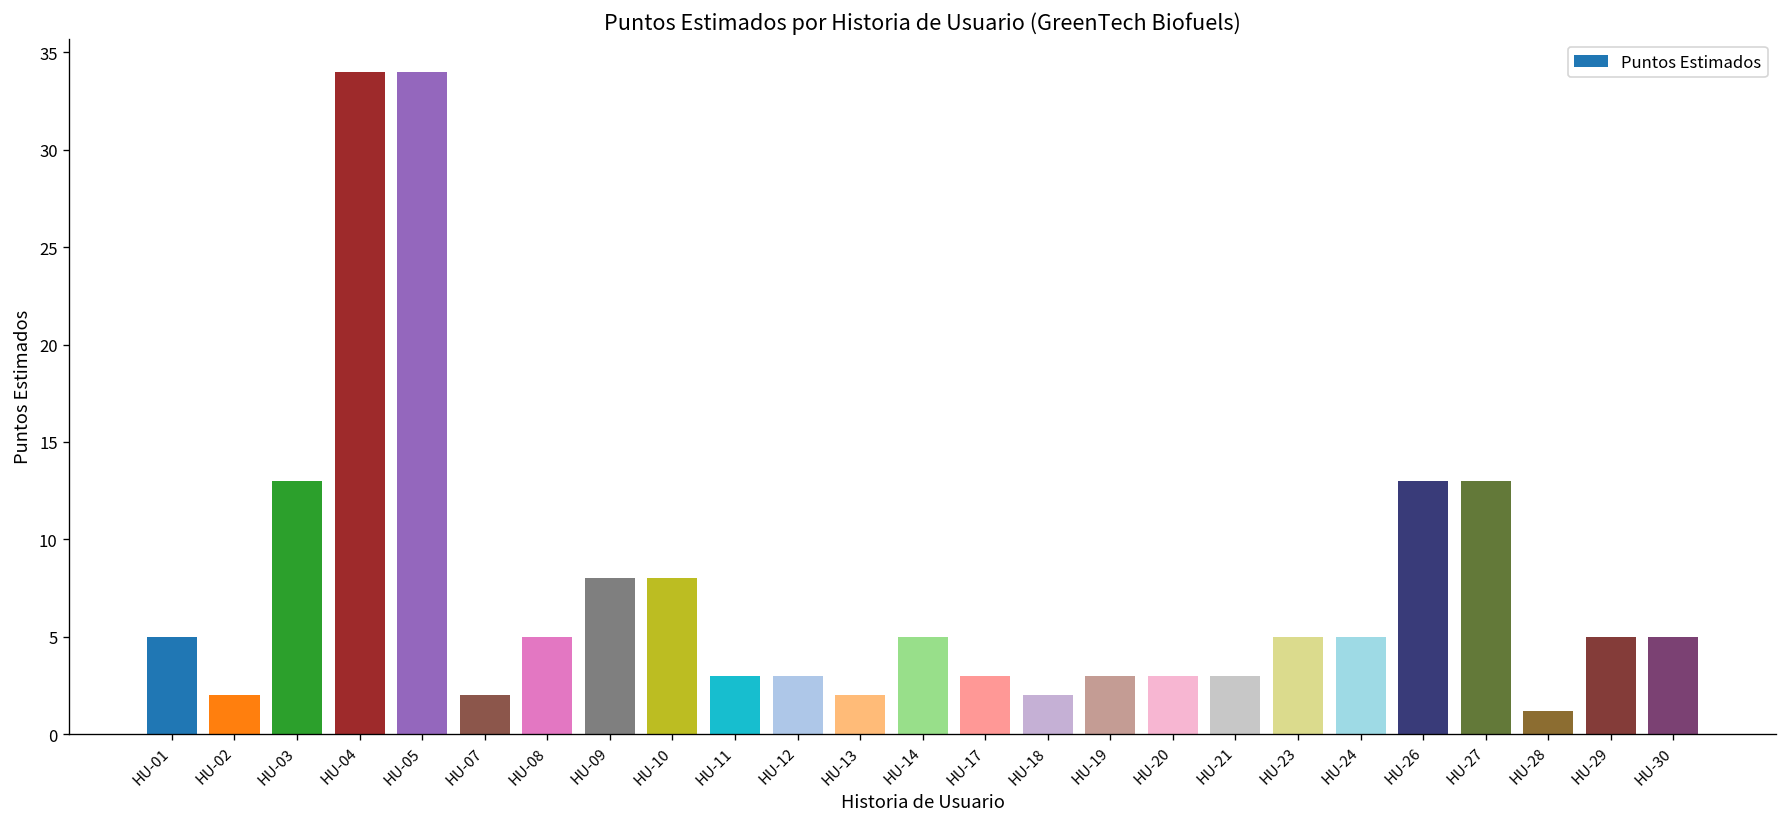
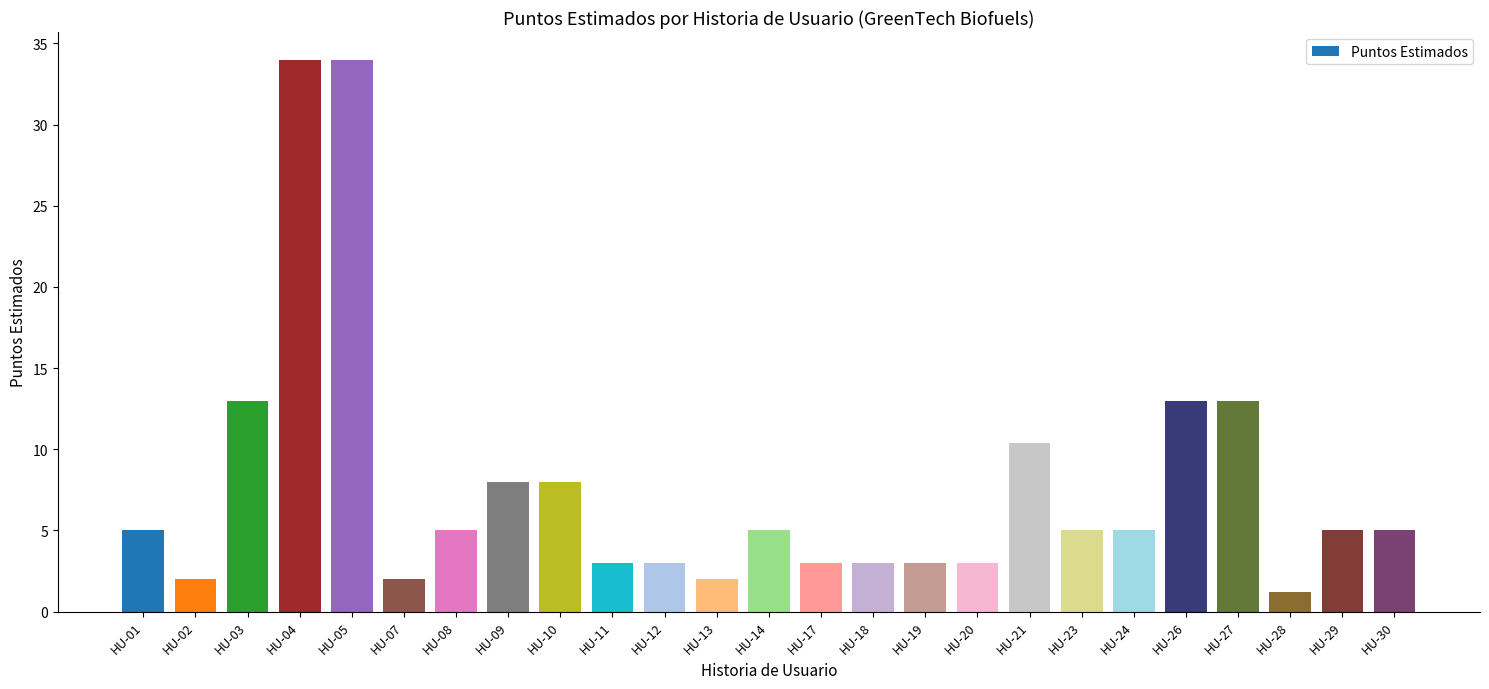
HU-18: 2 -> 3
HU-21: 3.0 -> 10.4
